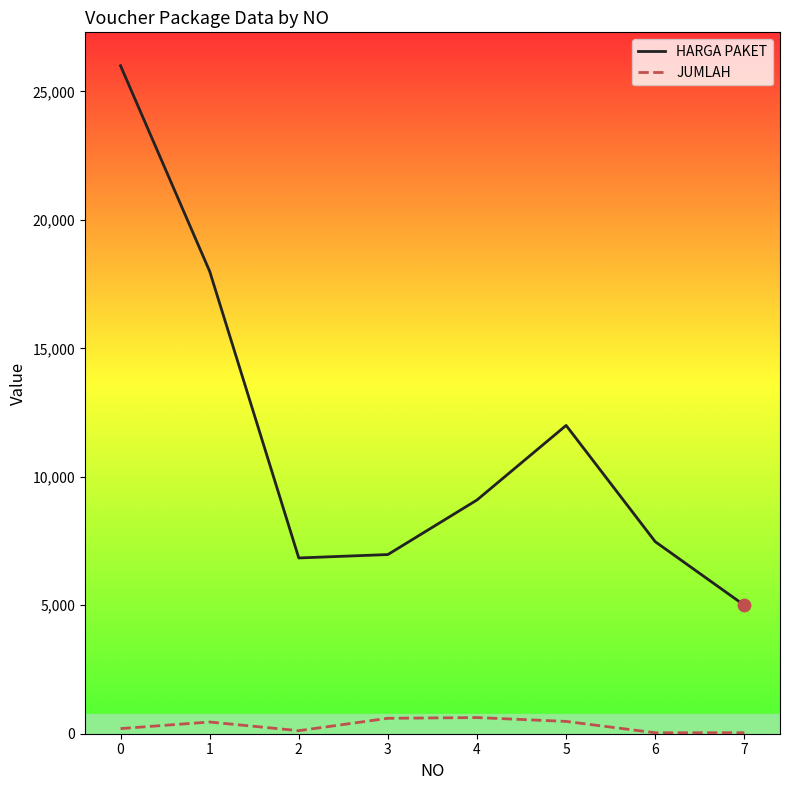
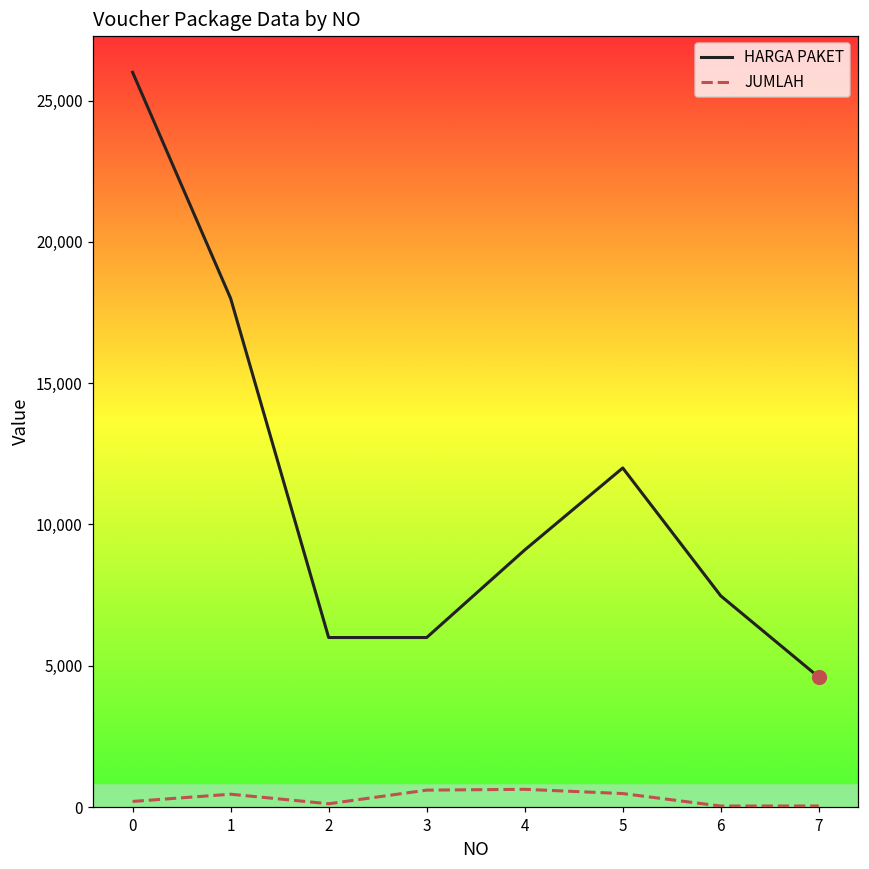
HARGA PAKET, 2: 6,800 -> 6,000
HARGA PAKET, 3: 7,000 -> 6,000
HARGA PAKET, 7: 5,000 -> 4,600
